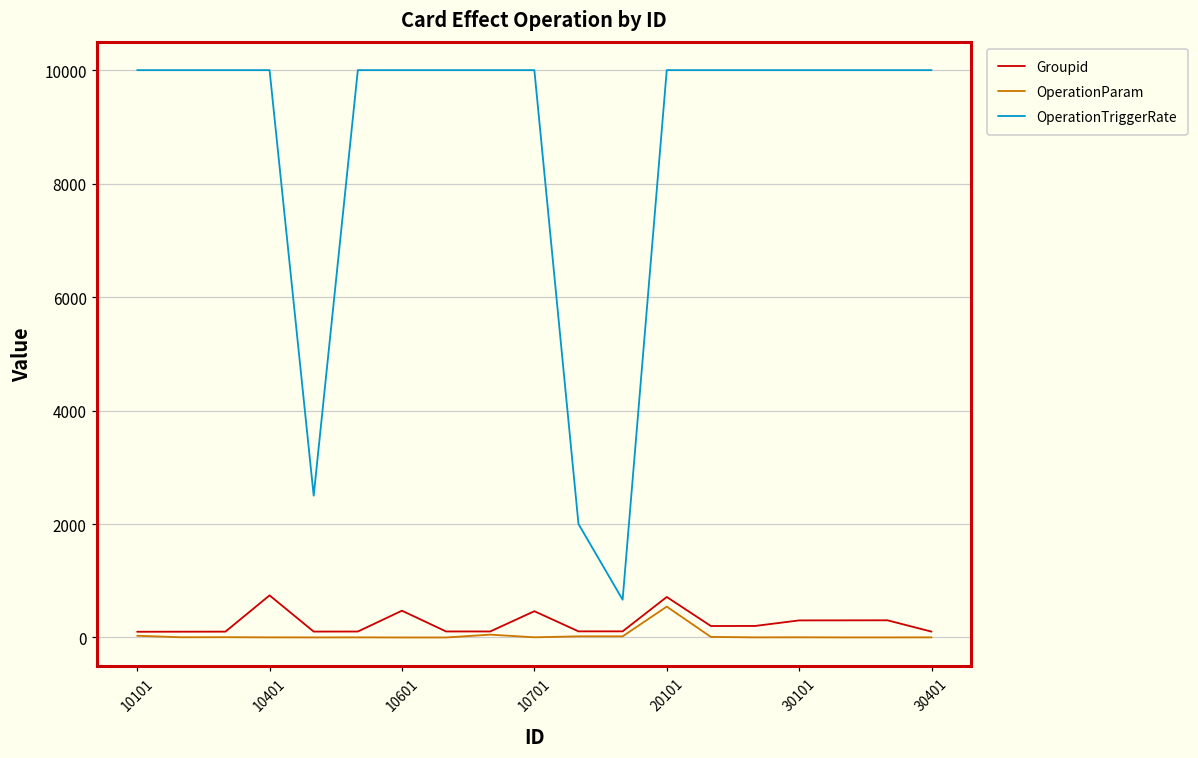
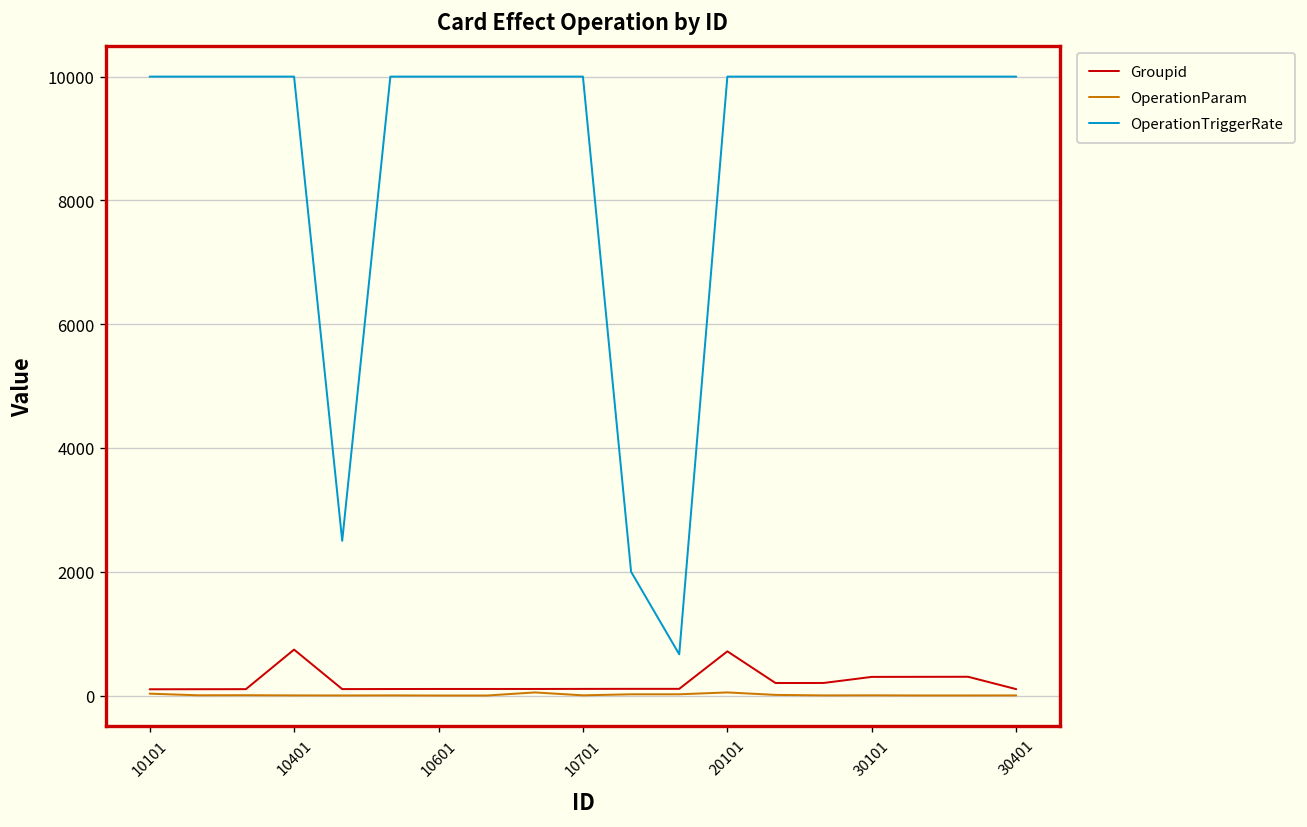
Groupid, 10601: 500 -> 100
Groupid, 10701: 500 -> 100
OperationParam, 20101: 500 -> 100
